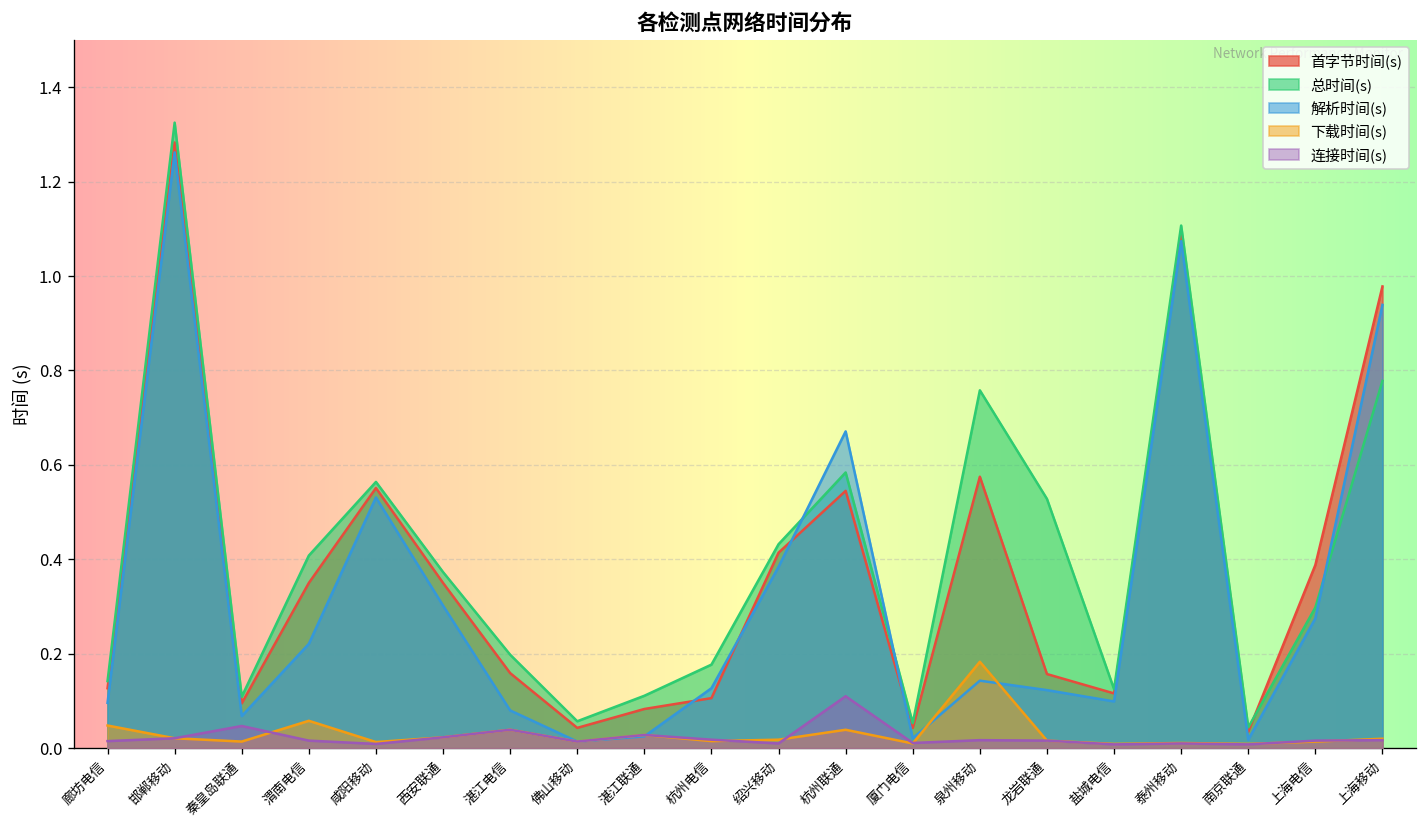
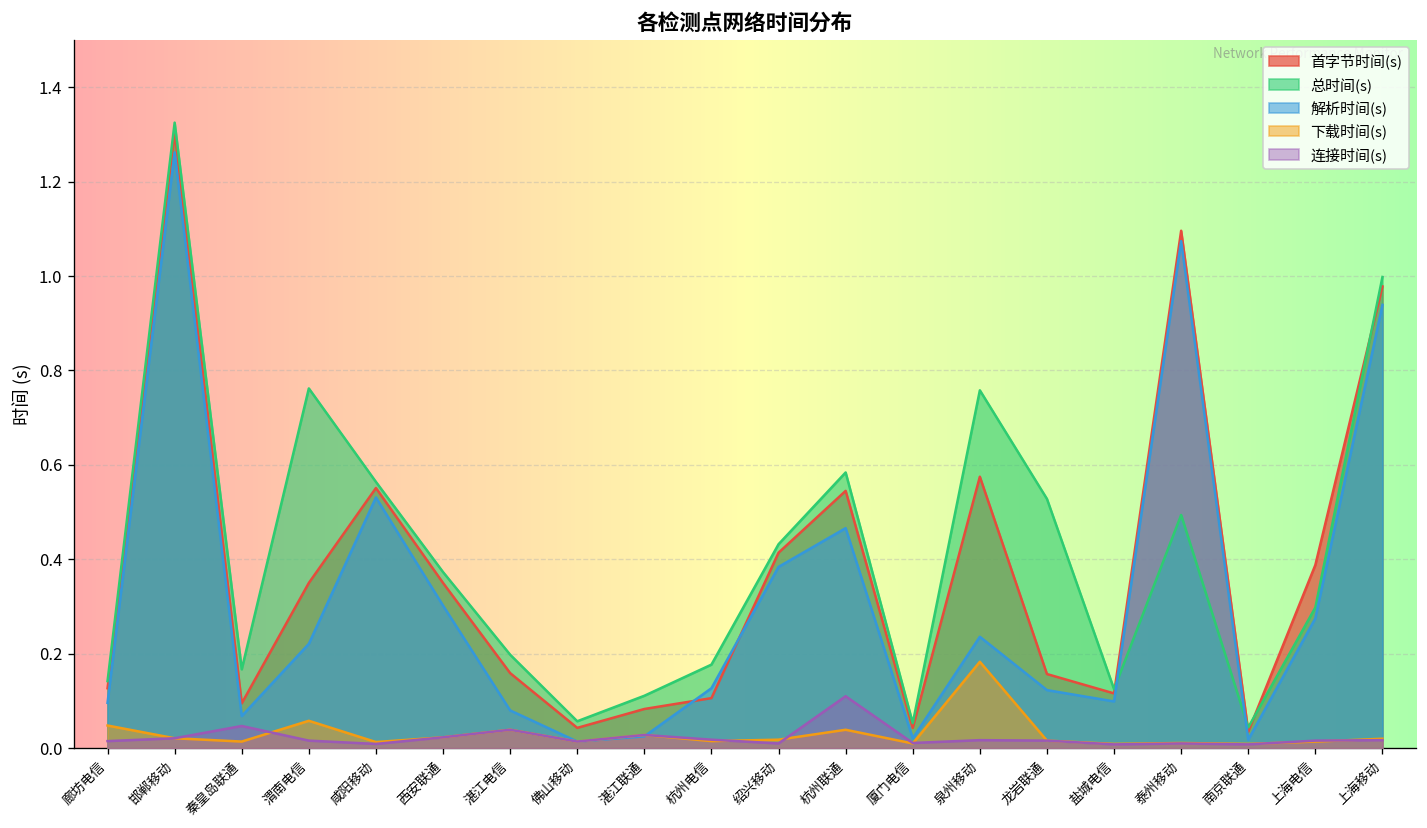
首字节时间(s), 邯郸移动: 1.28 -> 1.30
总时间(s), 秦皇岛联通: 0.11 -> 0.17
总时间(s), 渭南电信: 0.41 -> 0.76
解析时间(s), 杭州联通: 0.67 -> 0.47
解析时间(s), 泉州移动: 0.14 -> 0.24
总时间(s), 泰州移动: 1.11 -> 0.49
总时间(s), 上海移动: 0.78 -> 1.00
